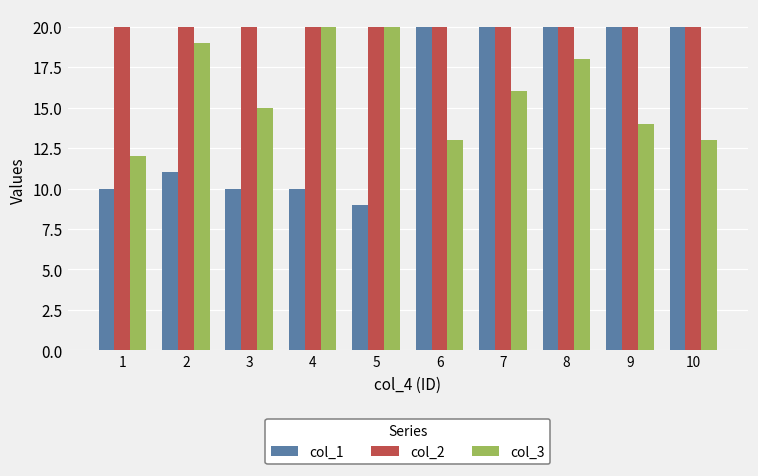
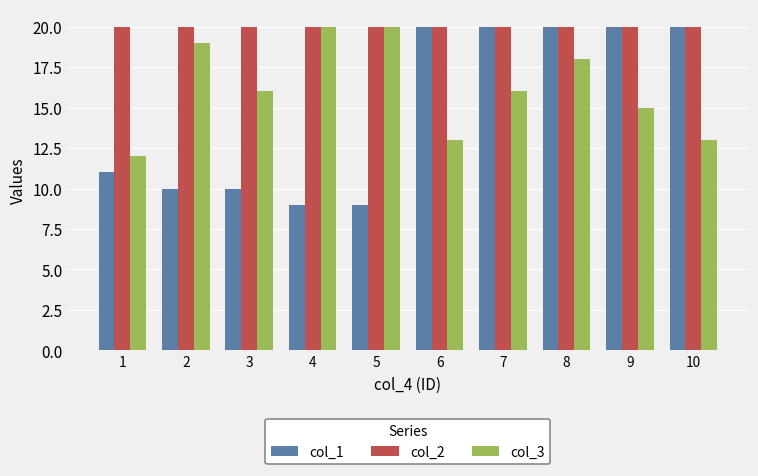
col_1, 1: 10 -> 11
col_1, 2: 11 -> 10
col_3, 3: 15 -> 16
col_1, 4: 10 -> 9
col_3, 9: 14 -> 15
